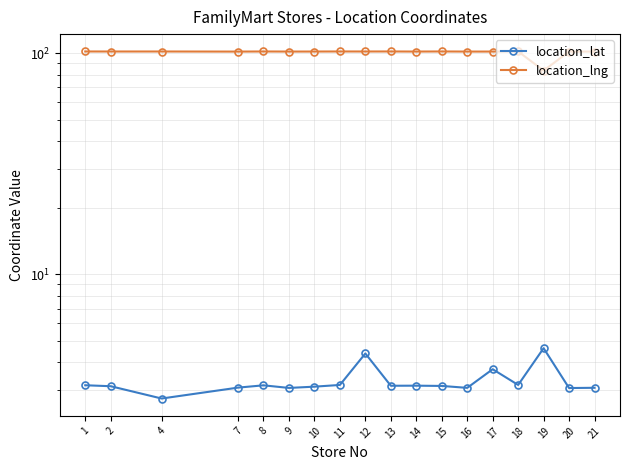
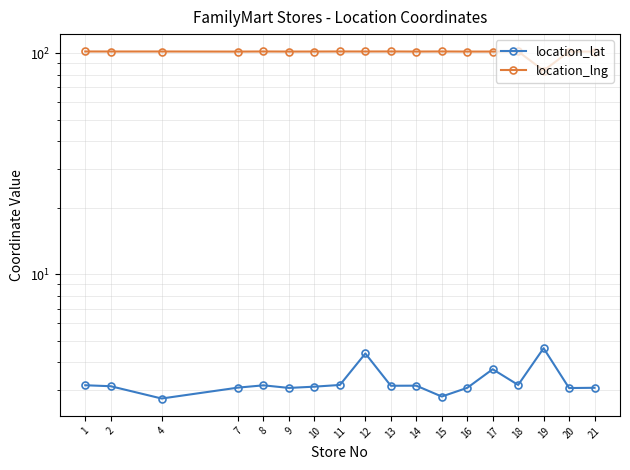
location_lat, 15: 3.1 -> 2.8
